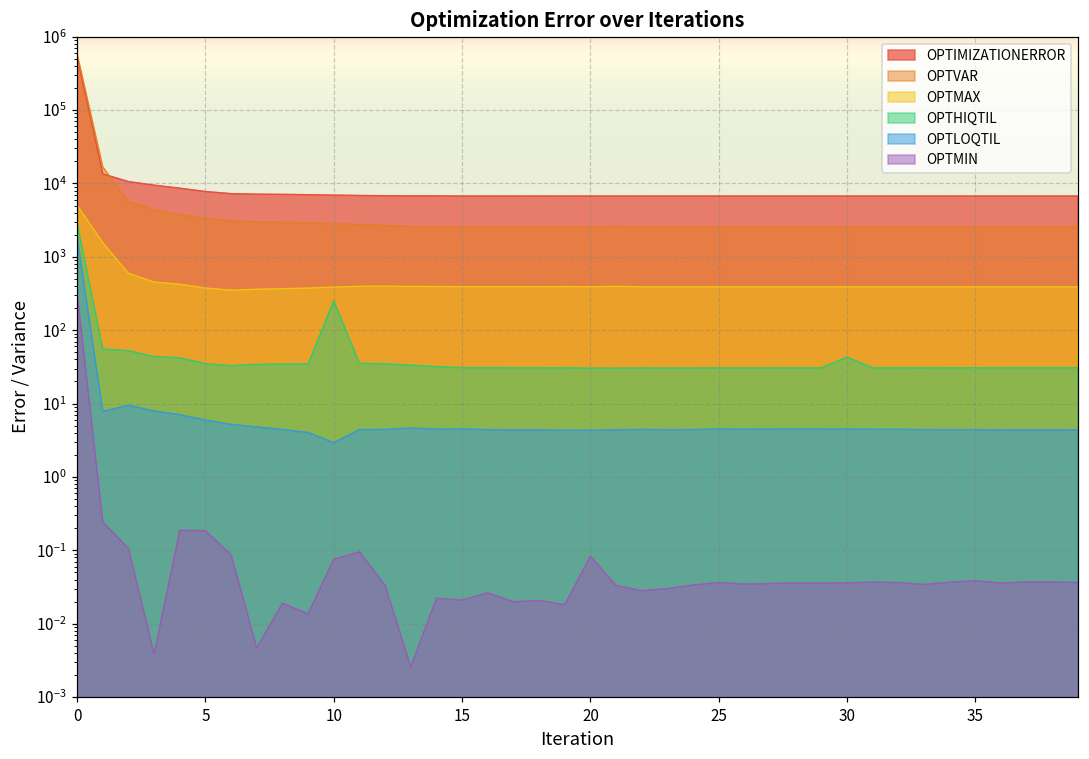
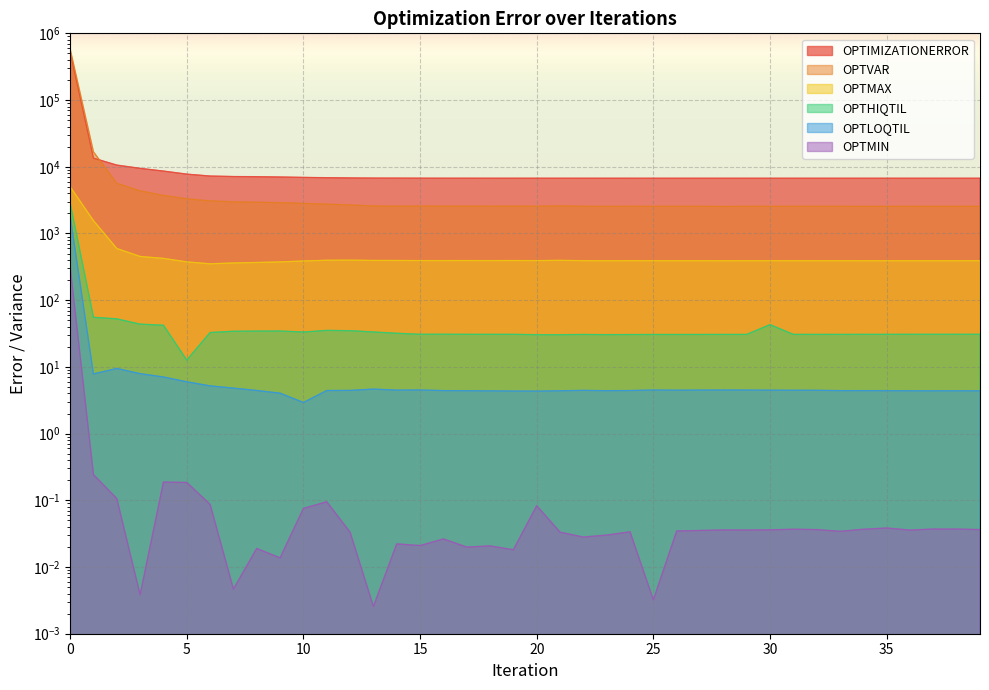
OPTHIQTIL, 5: 30 -> 13
OPTHIQTIL, 10: 250 -> 30
OPTMIN, 25: 0.04 -> 0.003
